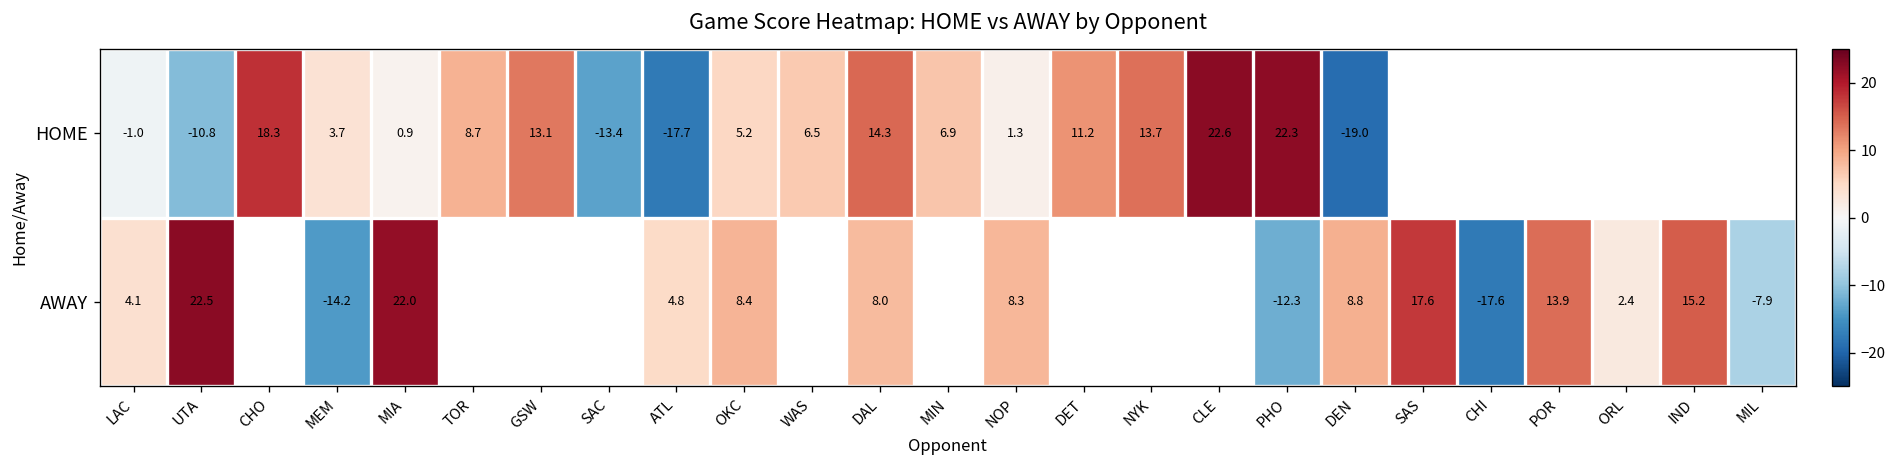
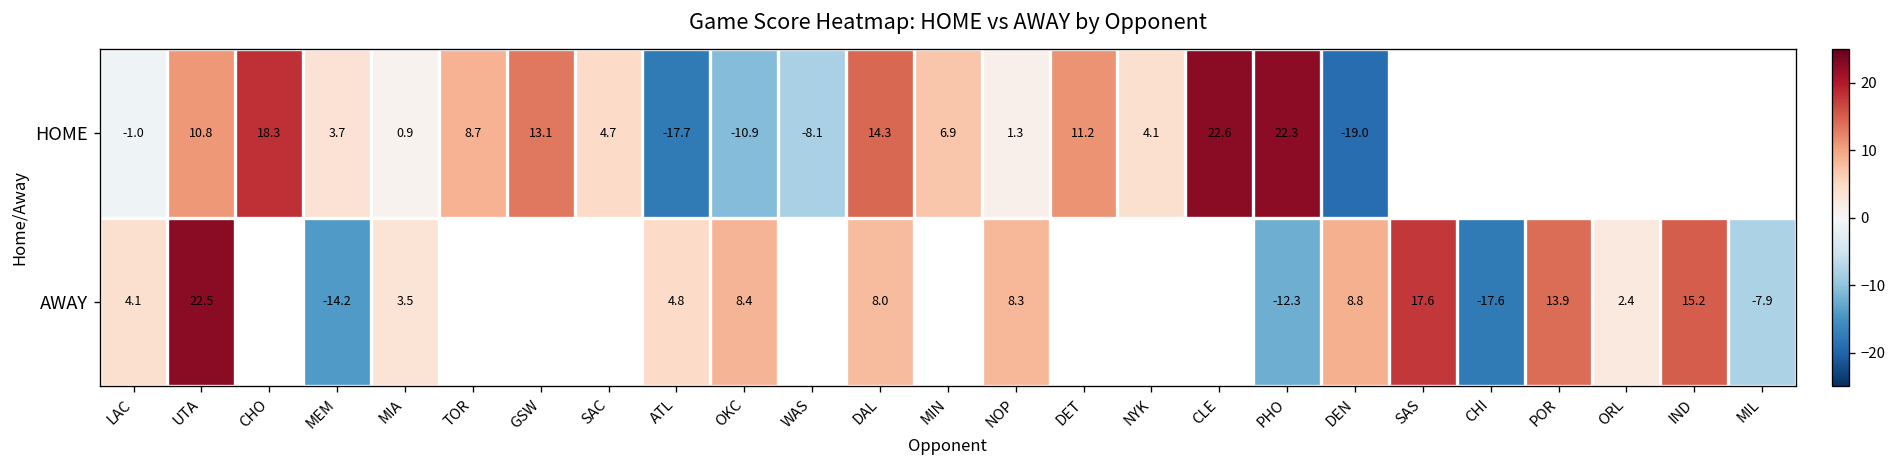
HOME, UTA: -10.8 -> 10.8
HOME, SAC: -13.4 -> 4.7
HOME, OKC: 5.2 -> -10.9
HOME, WAS: 6.5 -> -8.1
HOME, NYK: 13.7 -> 4.1
AWAY, MIA: 22.0 -> 3.5
